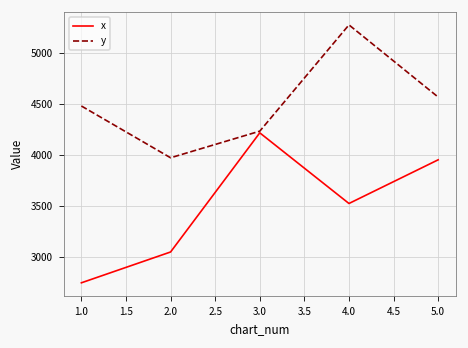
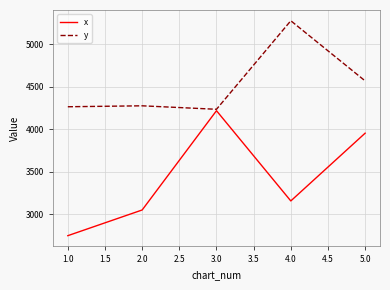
y, 1.0: 4500 -> 4300
y, 2.0: 4000 -> 4300
x, 4.0: 3500 -> 3200
